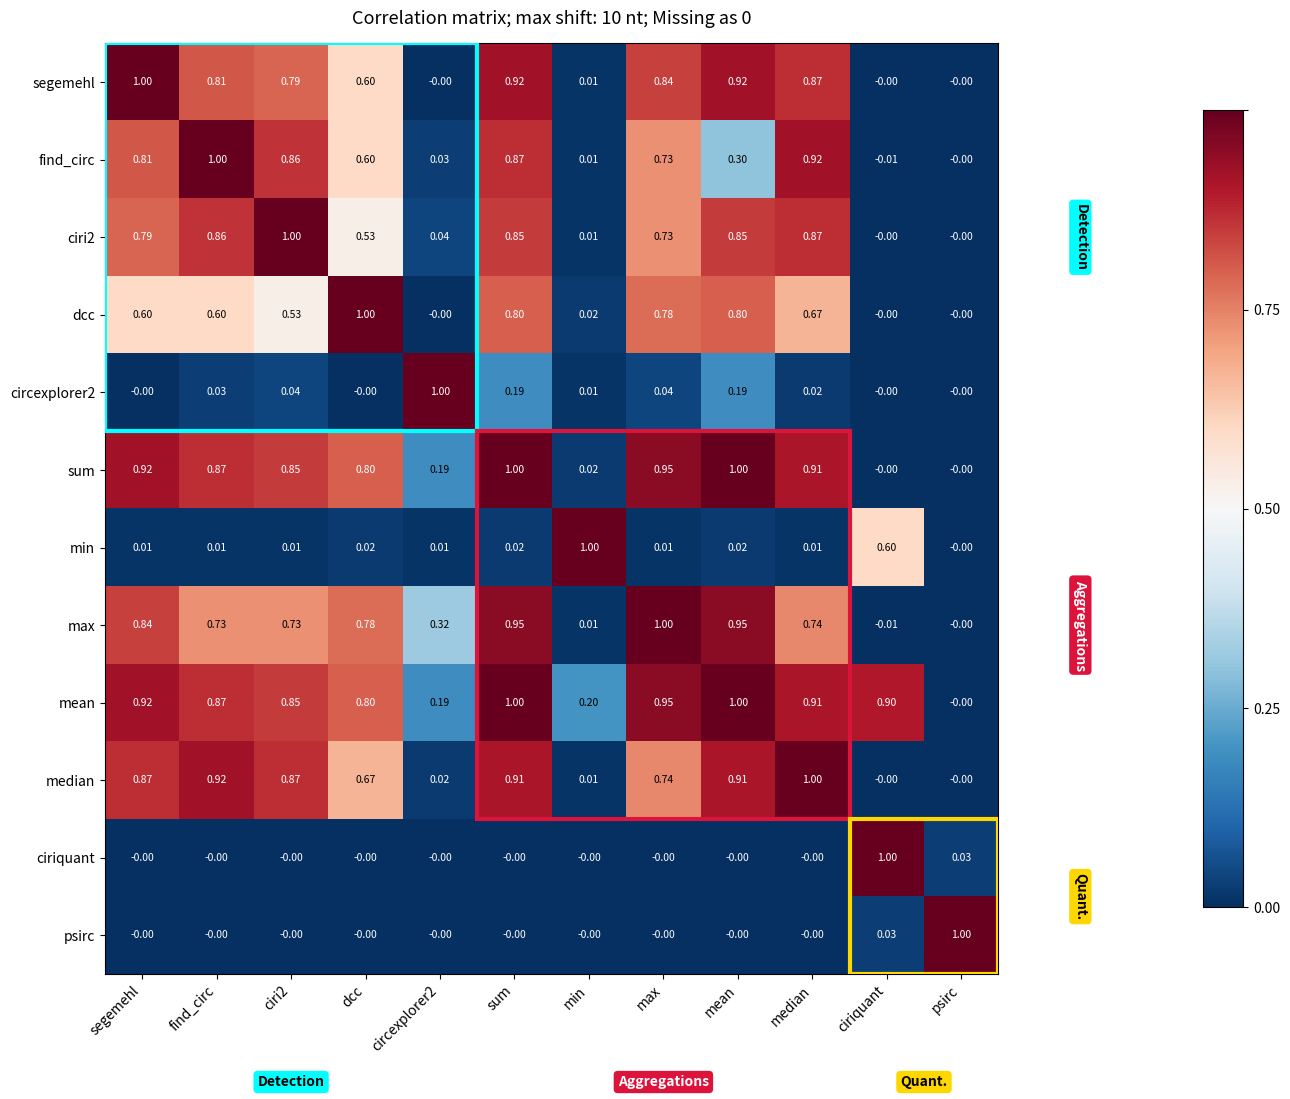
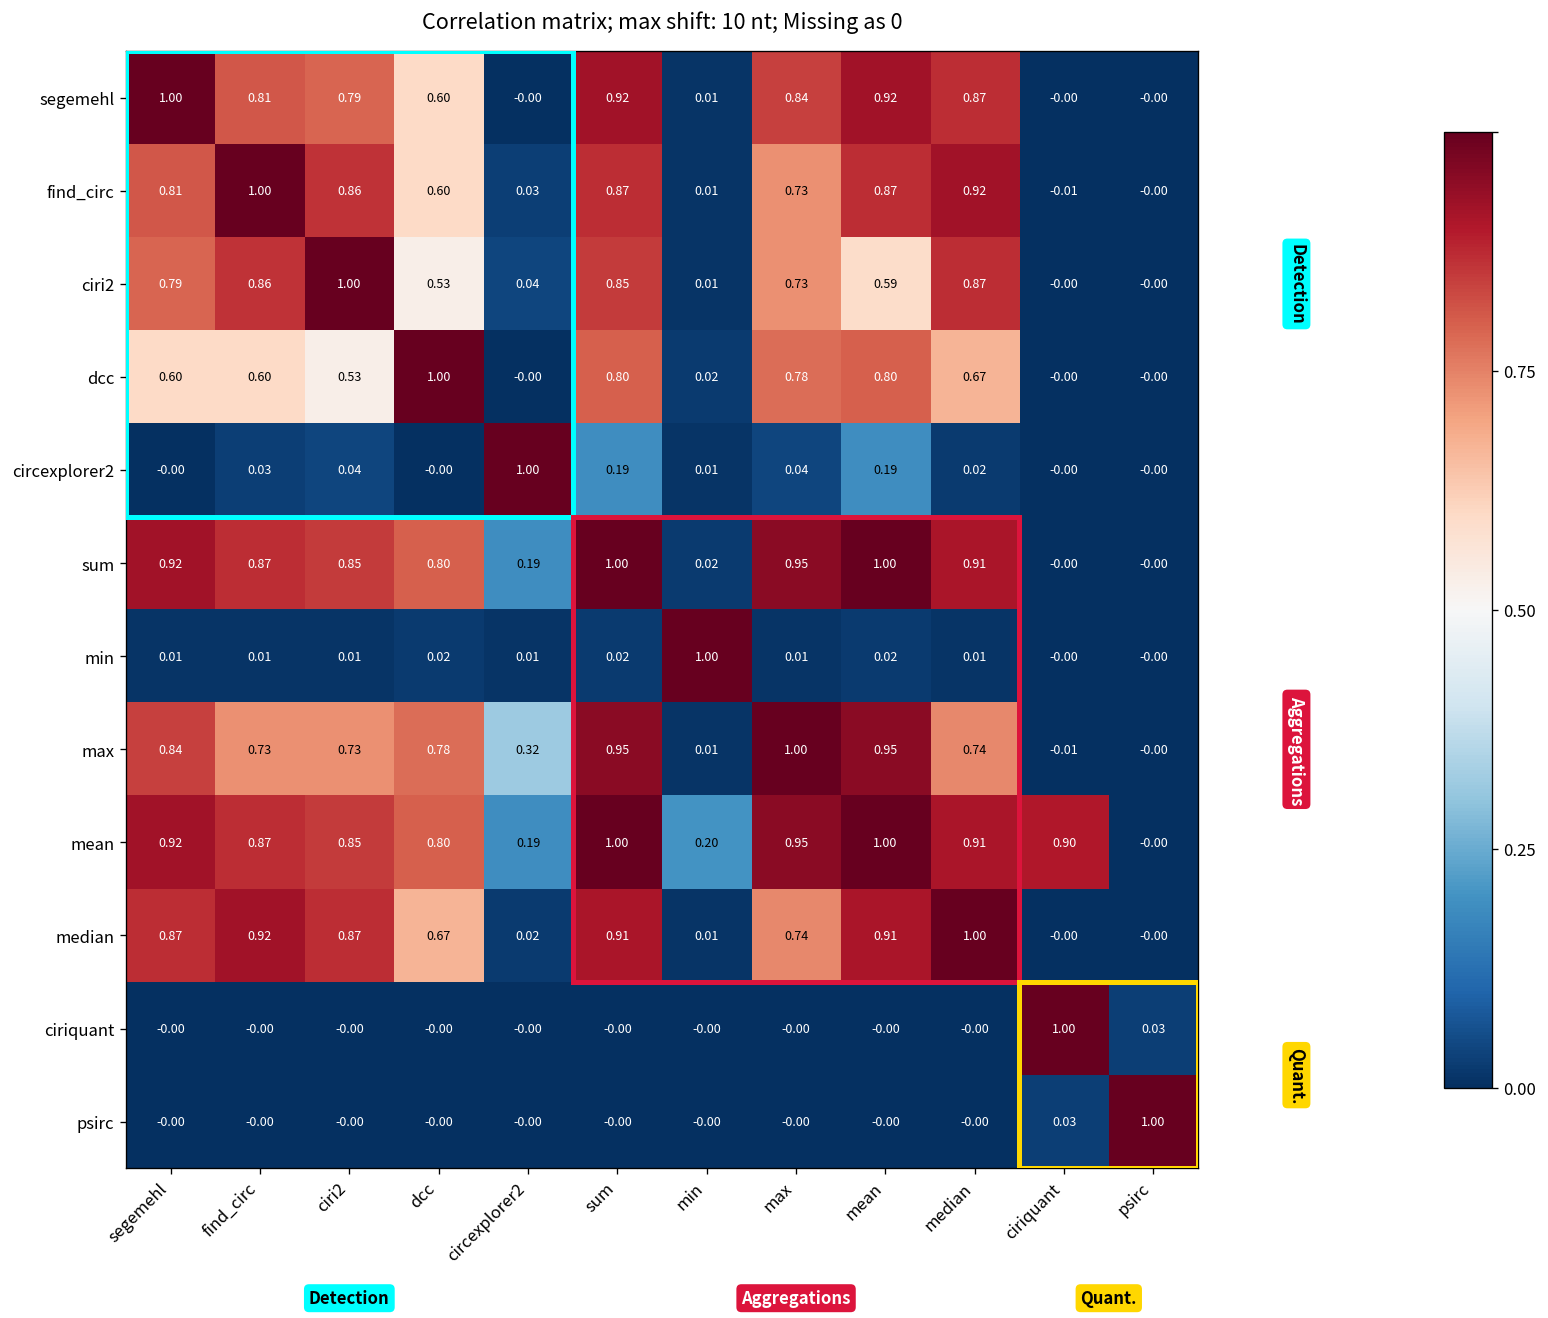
find_circ, mean: 0.30 -> 0.87
ciri2, mean: 0.85 -> 0.59
min, ciriquant: 0.60 -> -0.00
